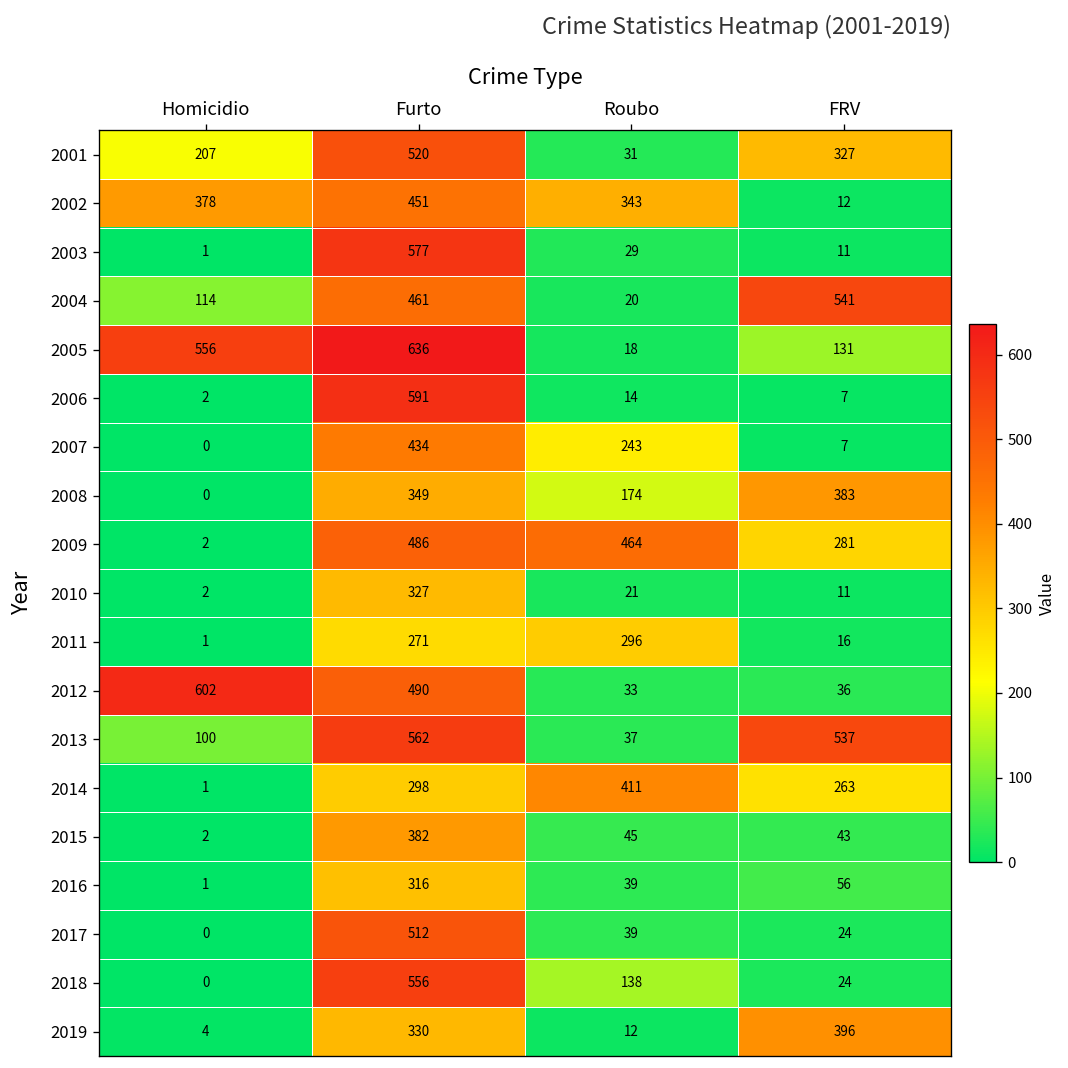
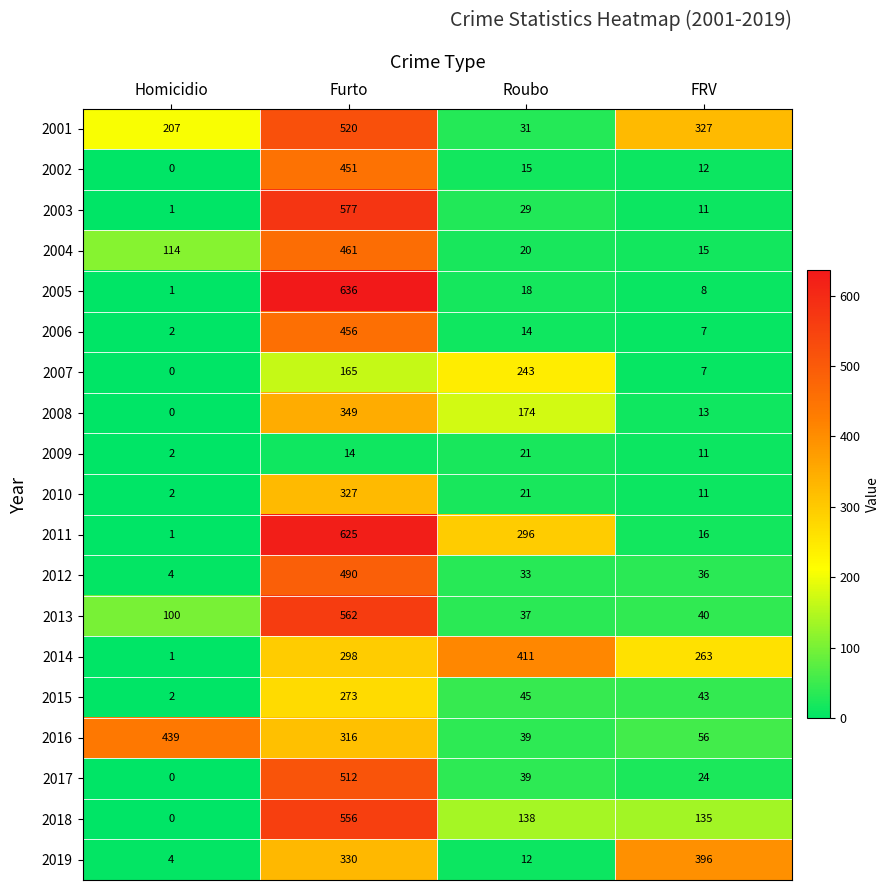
2002, Homicidio: 378 -> 0
2002, Roubo: 343 -> 15
2004, FRV: 541 -> 15
2005, Homicidio: 556 -> 1
2005, FRV: 131 -> 8
2006, Furto: 591 -> 456
2007, Furto: 434 -> 165
2008, FRV: 383 -> 13
2009, Furto: 486 -> 14
2009, Roubo: 464 -> 21
2009, FRV: 281 -> 11
2011, Furto: 271 -> 625
2012, Homicidio: 602 -> 4
2013, FRV: 537 -> 40
2015, Furto: 382 -> 273
2016, Homicidio: 1 -> 439
2018, FRV: 24 -> 135
